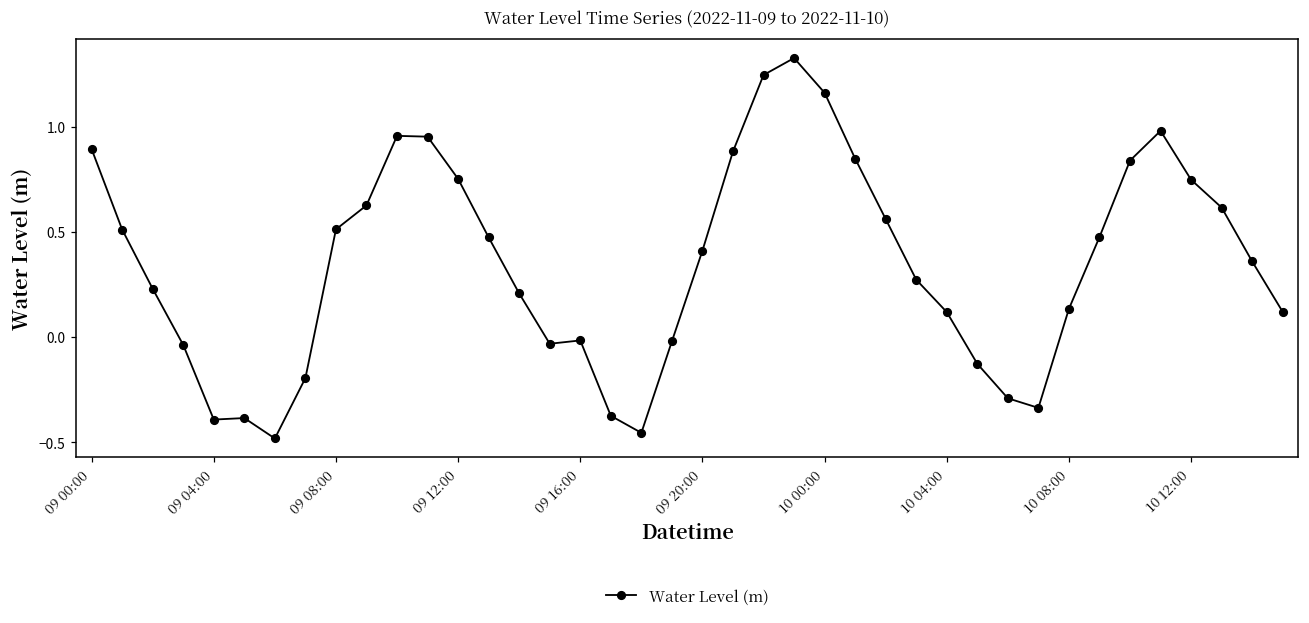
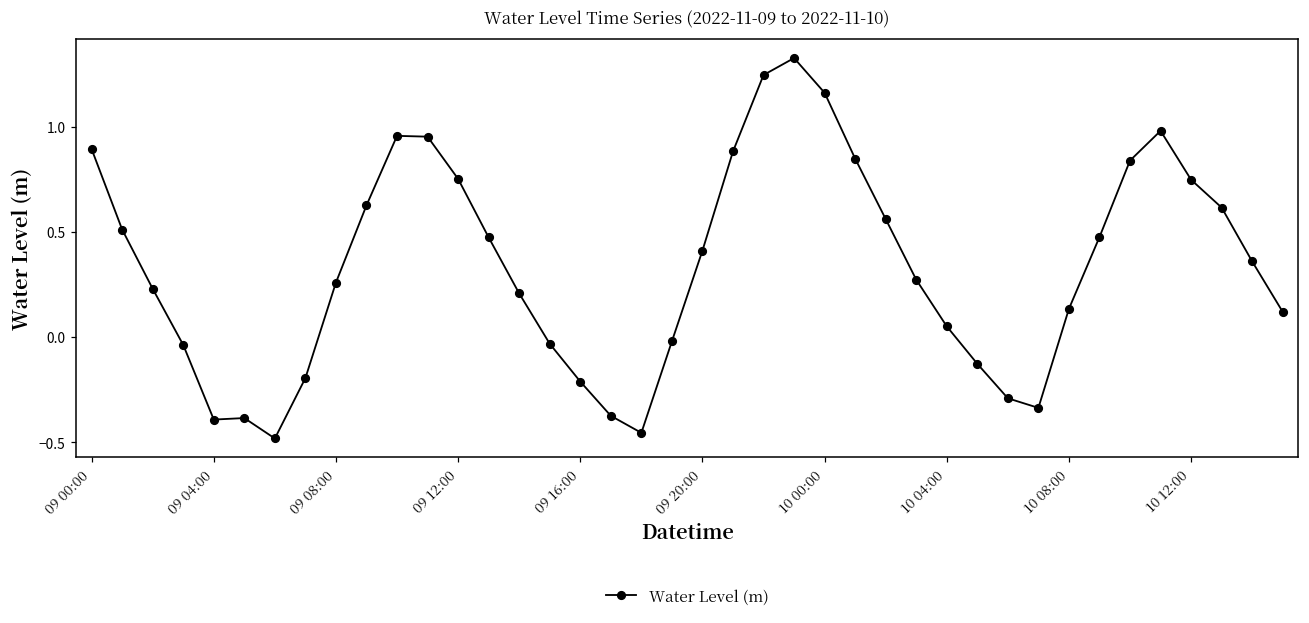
09 08:00: 0.51 -> 0.26
09 16:00: -0.02 -> -0.21
10 04:00: 0.12 -> 0.05
